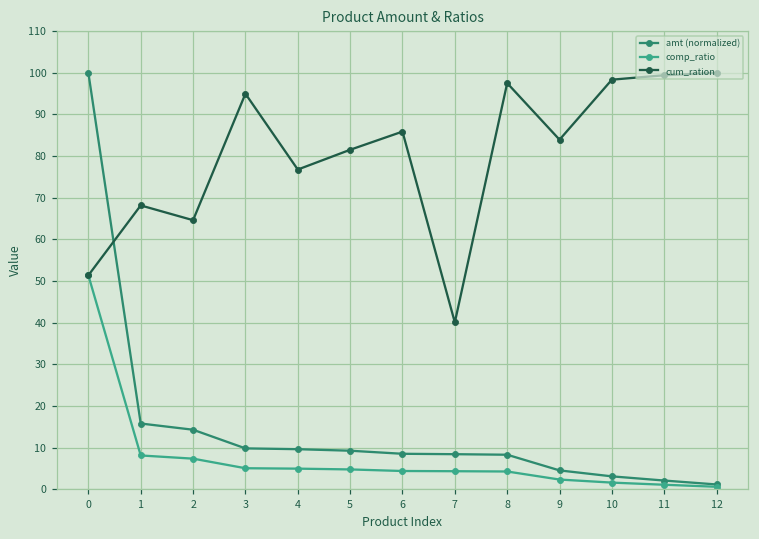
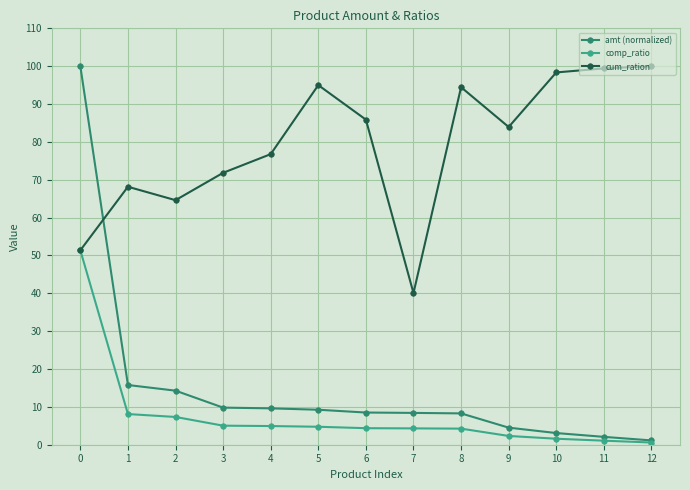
cum_ration, 3: 95 -> 72
cum_ration, 5: 82 -> 95
cum_ration, 8: 98 -> 94
